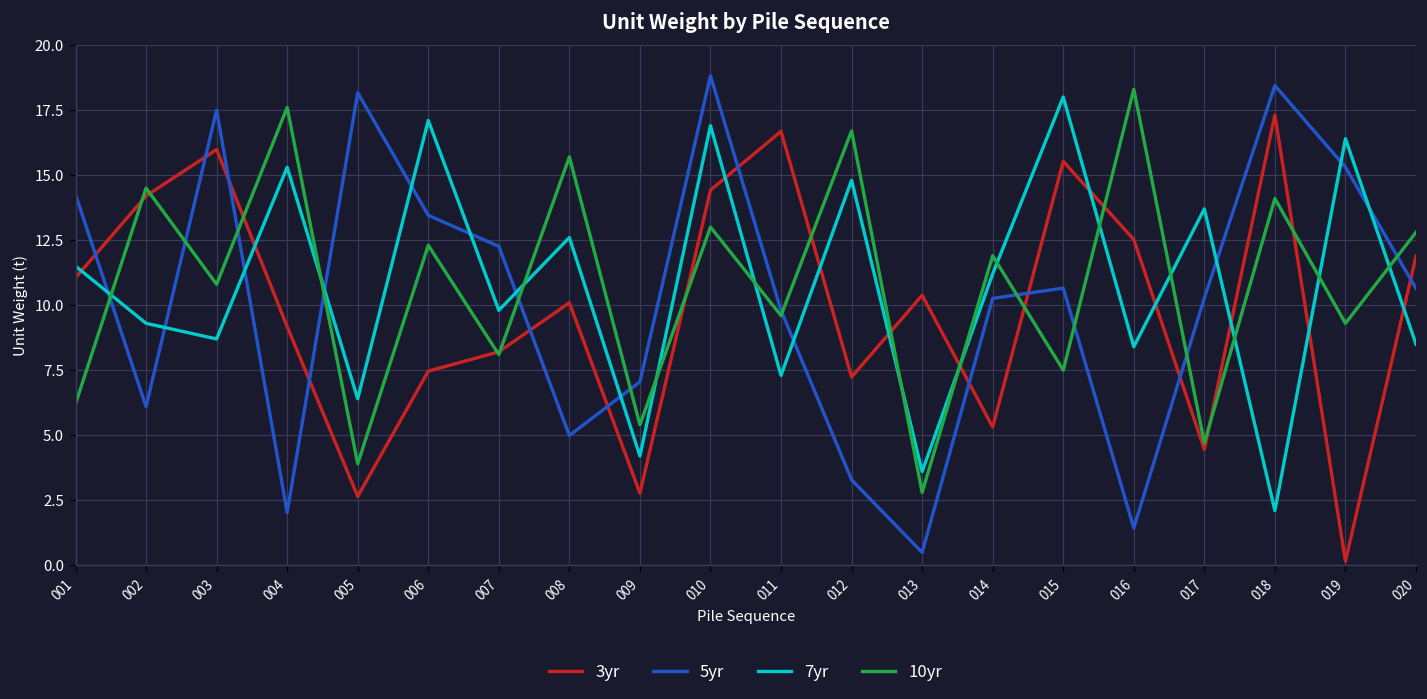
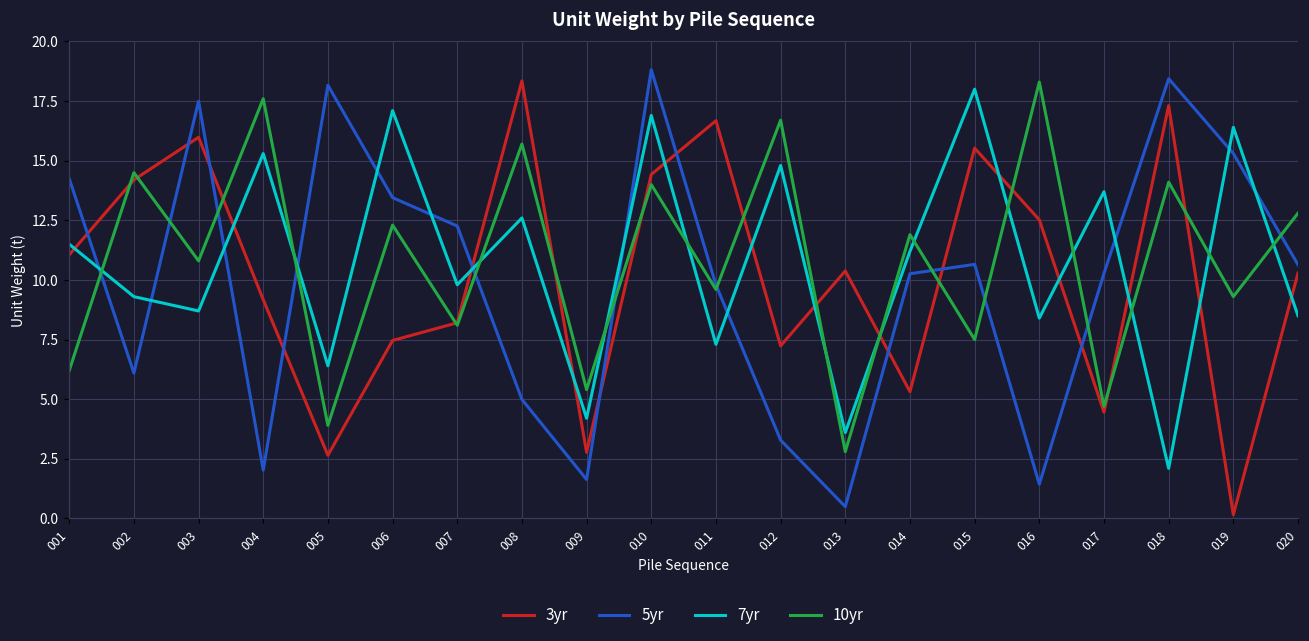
3yr, 008: 10.1 -> 18.3
5yr, 009: 7.1 -> 1.6
10yr, 010: 13 -> 14
3yr, 020: 11.9 -> 10.3
